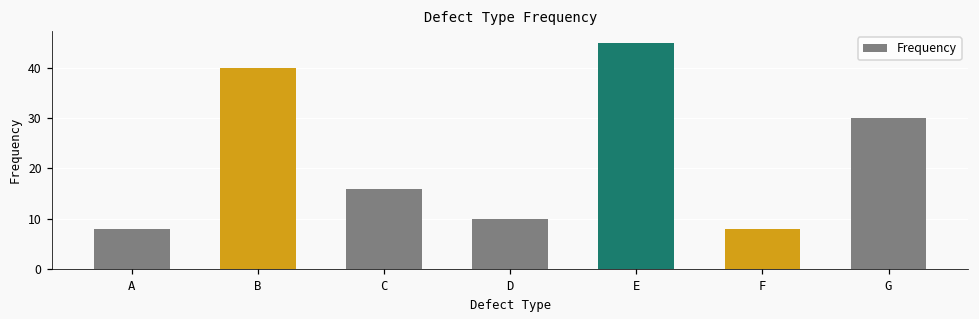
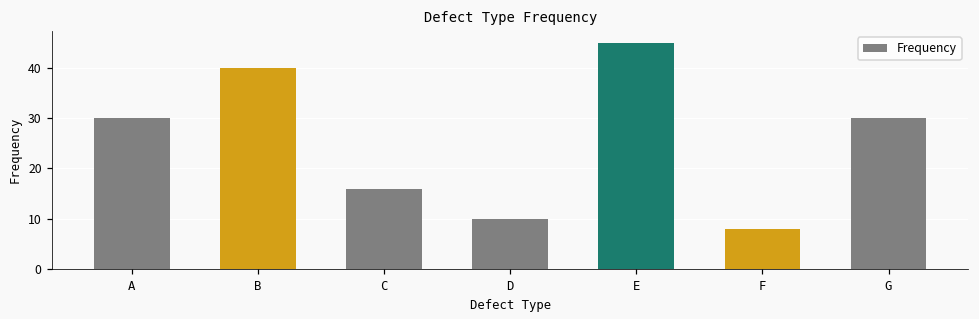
A: 8 -> 30
